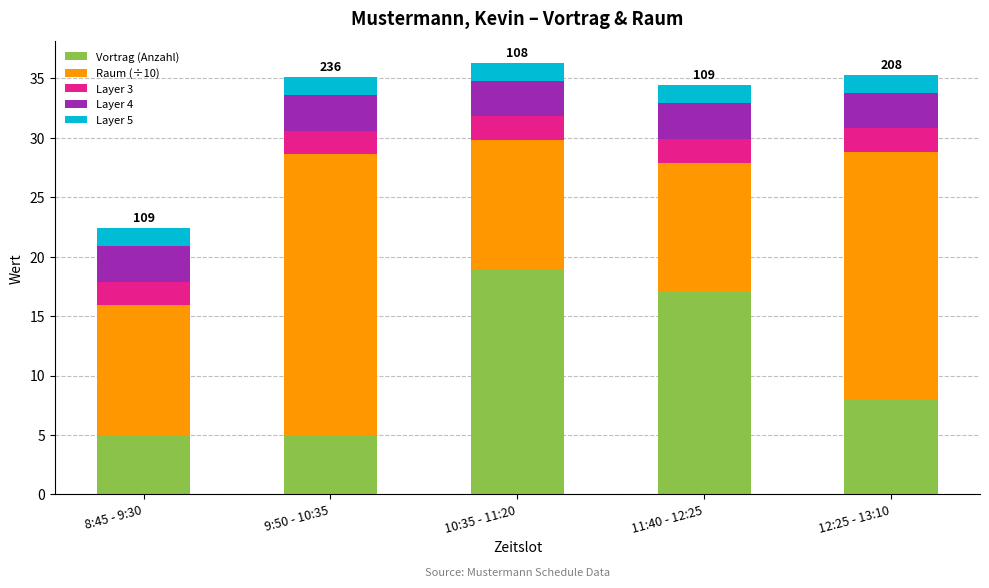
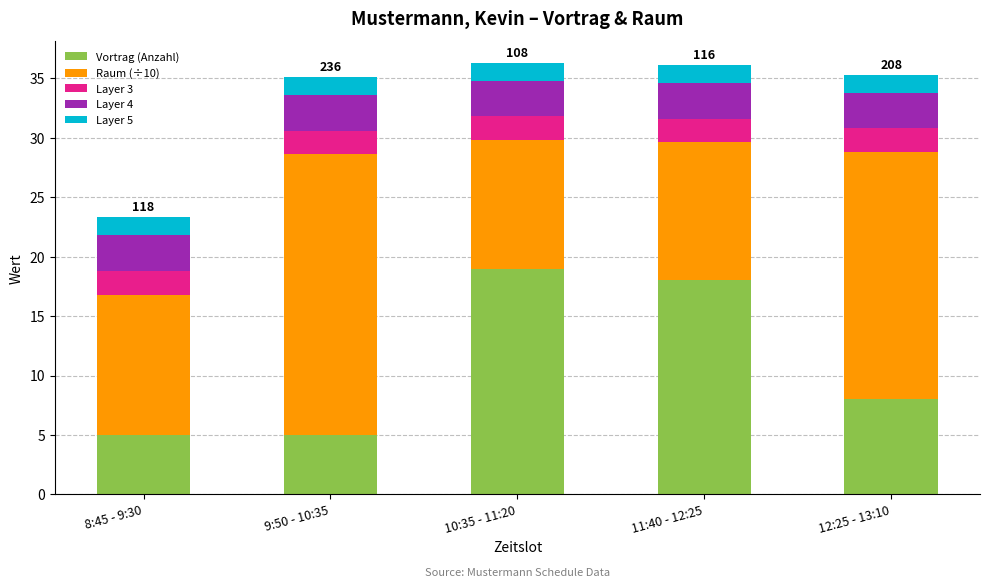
Raum (÷10), 8:45 - 9:30: 109 -> 118
Vortrag (Anzahl), 11:40 - 12:25: 17 -> 18
Raum (÷10), 11:40 - 12:25: 109 -> 116
